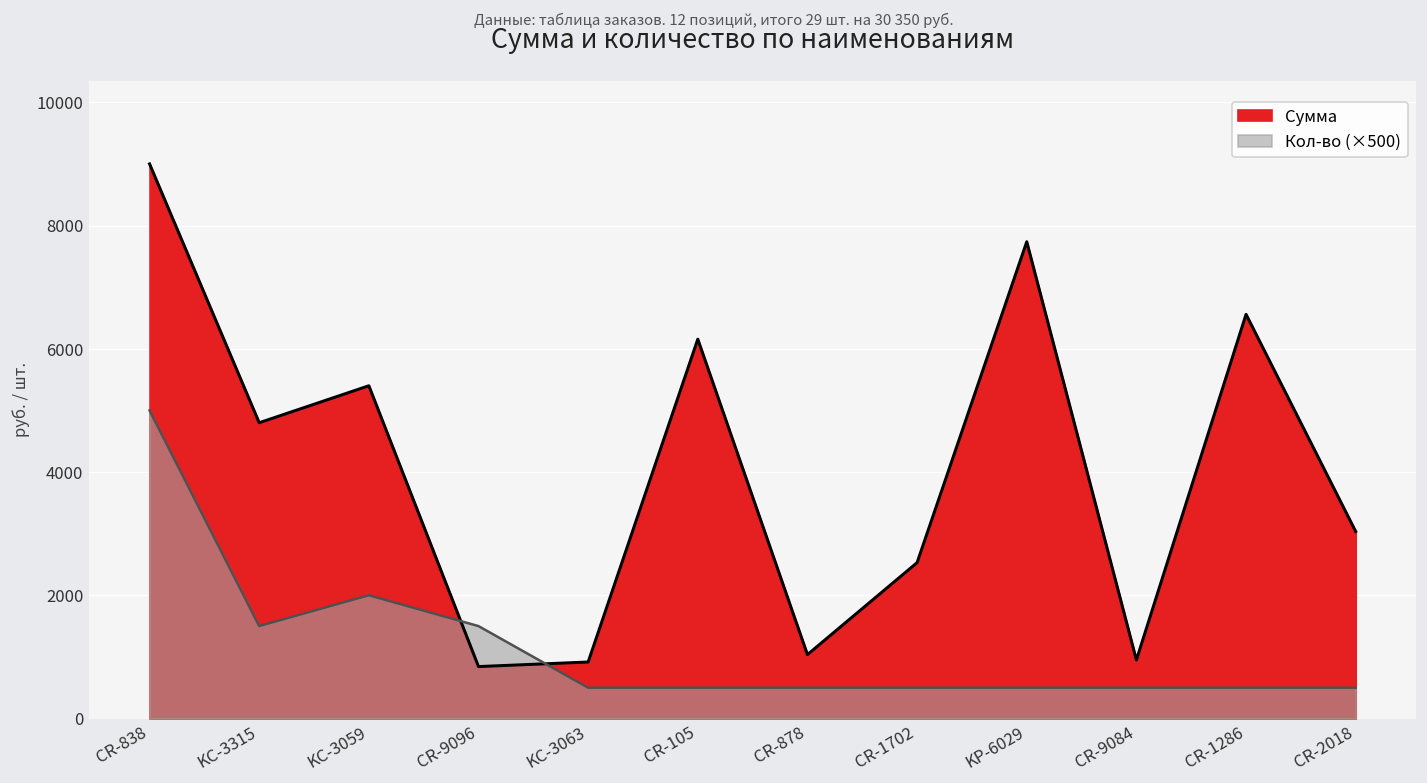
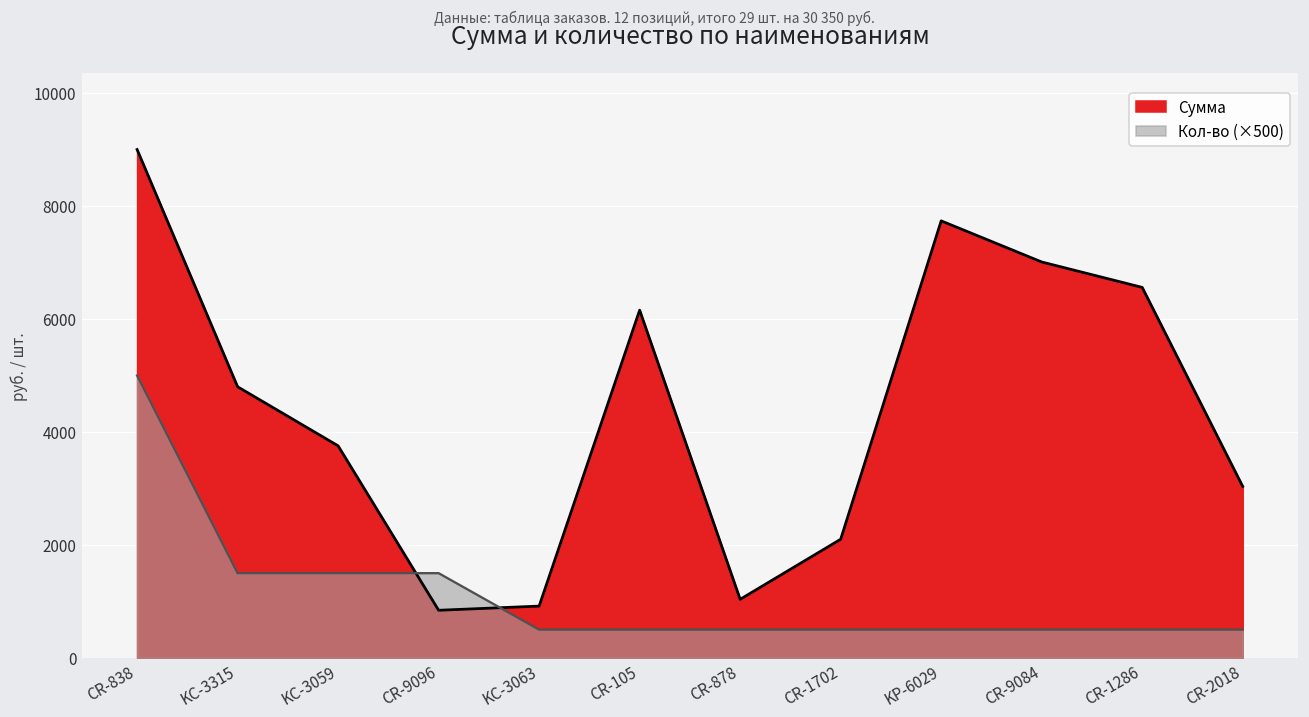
Сумма, KC-3059: 5400 -> 3800
Кол-во (×500), KC-3059: 2000 -> 1500
Сумма, CR-1702: 2500 -> 2100
Сумма, CR-9084: 1000 -> 7000
